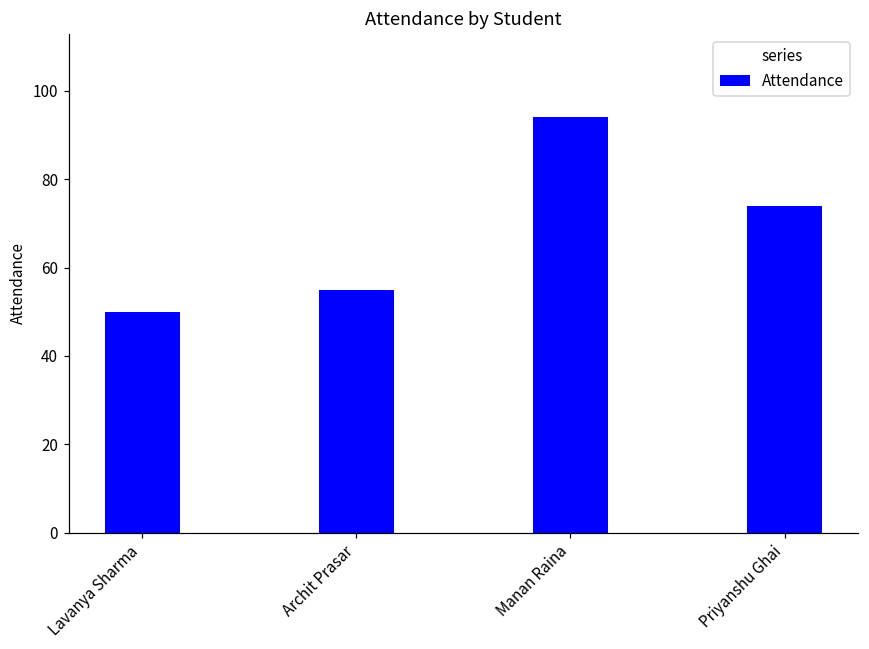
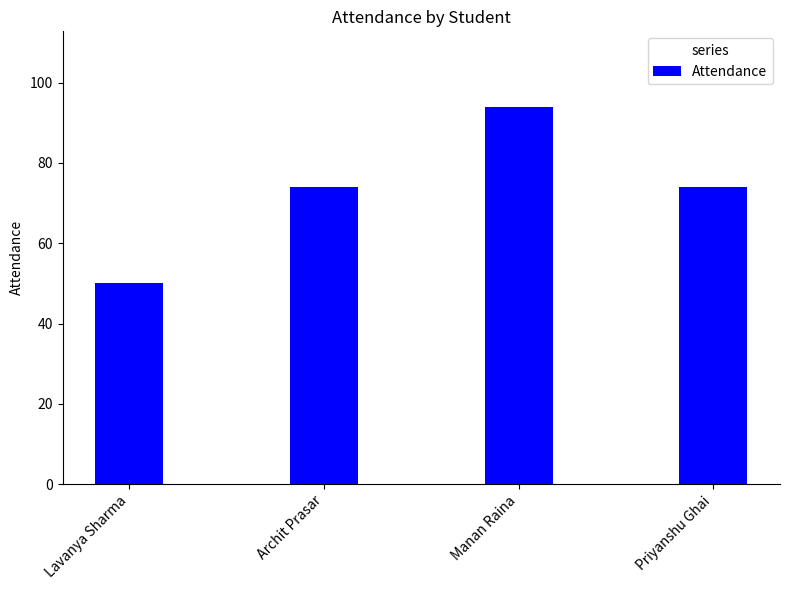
Archit Prasar: 55 -> 74
